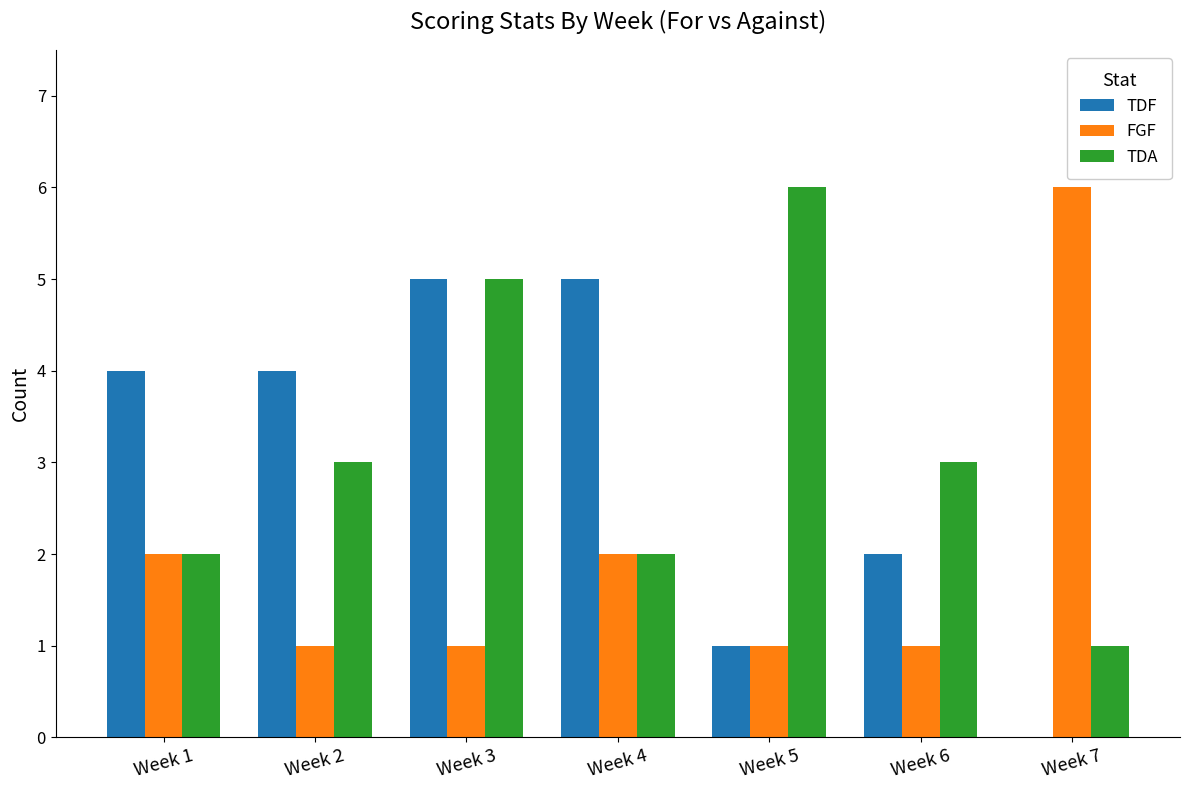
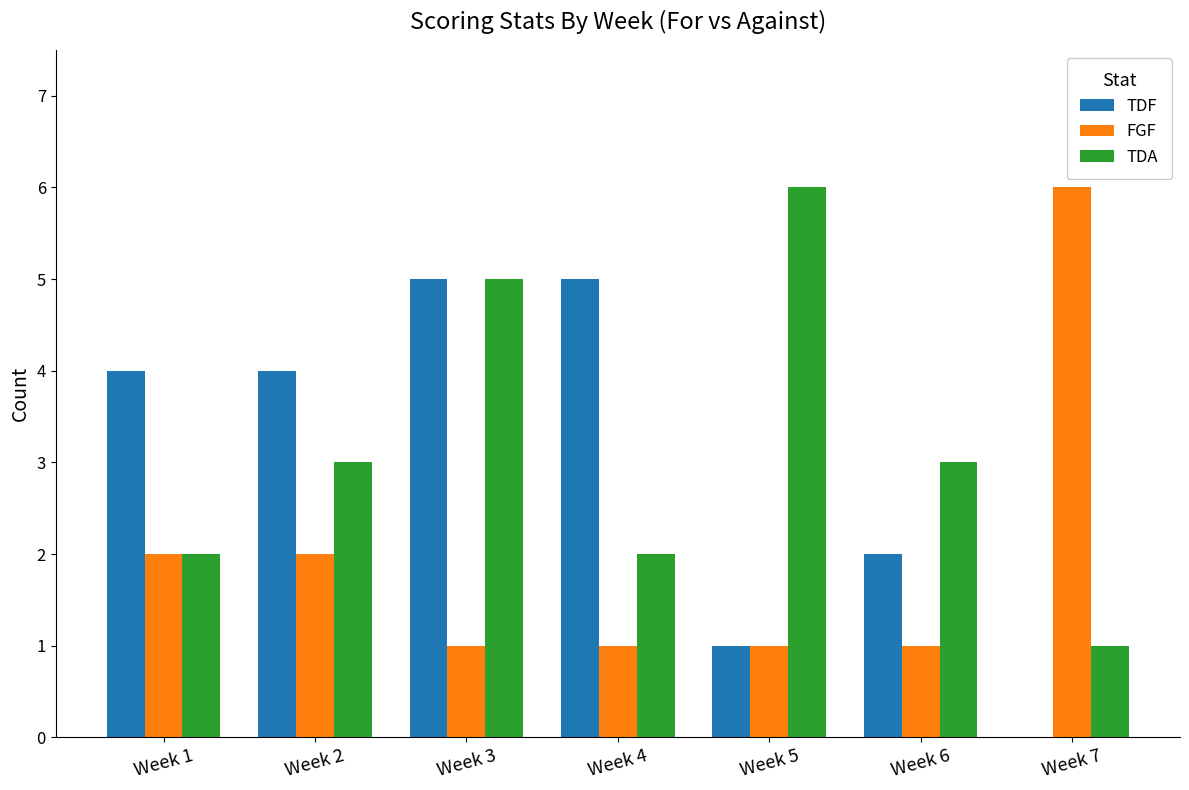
FGF, Week 2: 1 -> 2
FGF, Week 4: 2 -> 1
